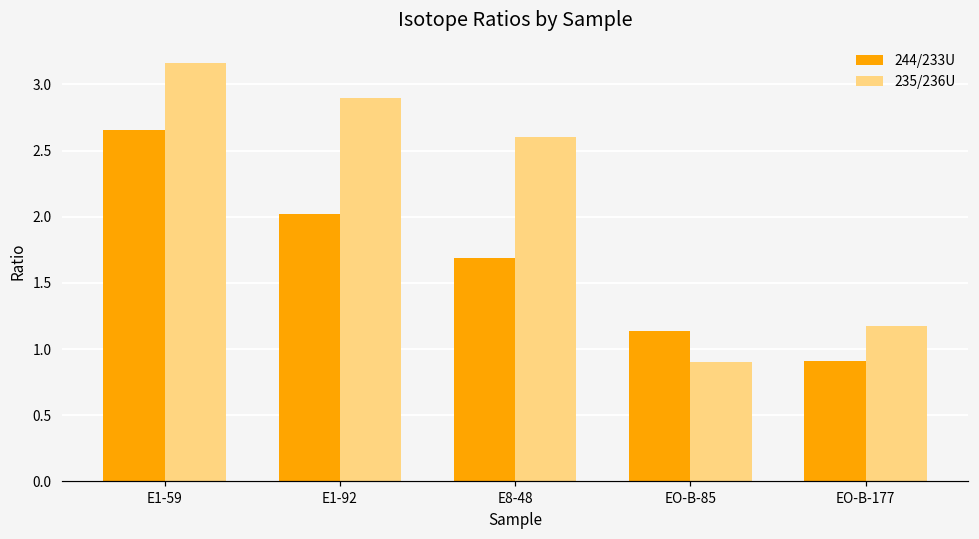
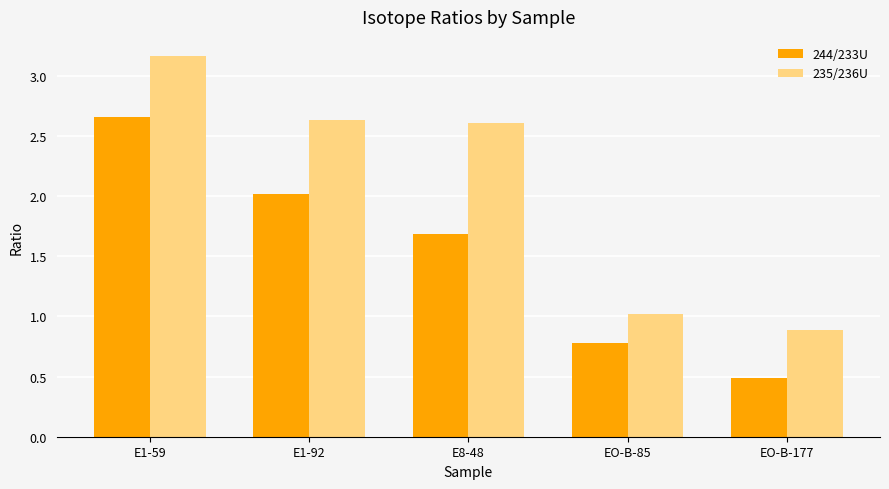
235/236U, E1-92: 2.90 -> 2.63
244/233U, EO-B-85: 1.14 -> 0.78
235/236U, EO-B-85: 0.90 -> 1.02
244/233U, EO-B-177: 0.91 -> 0.48
235/236U, EO-B-177: 1.18 -> 0.89
